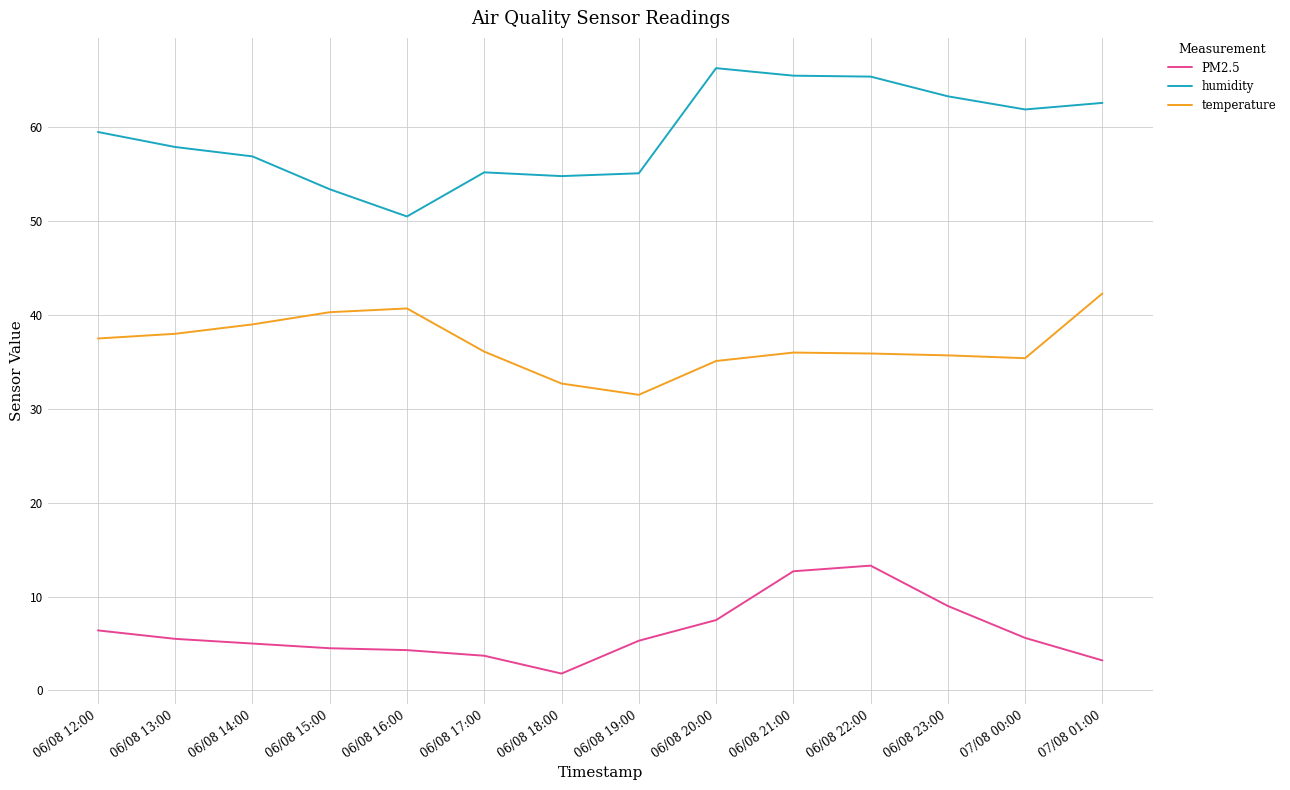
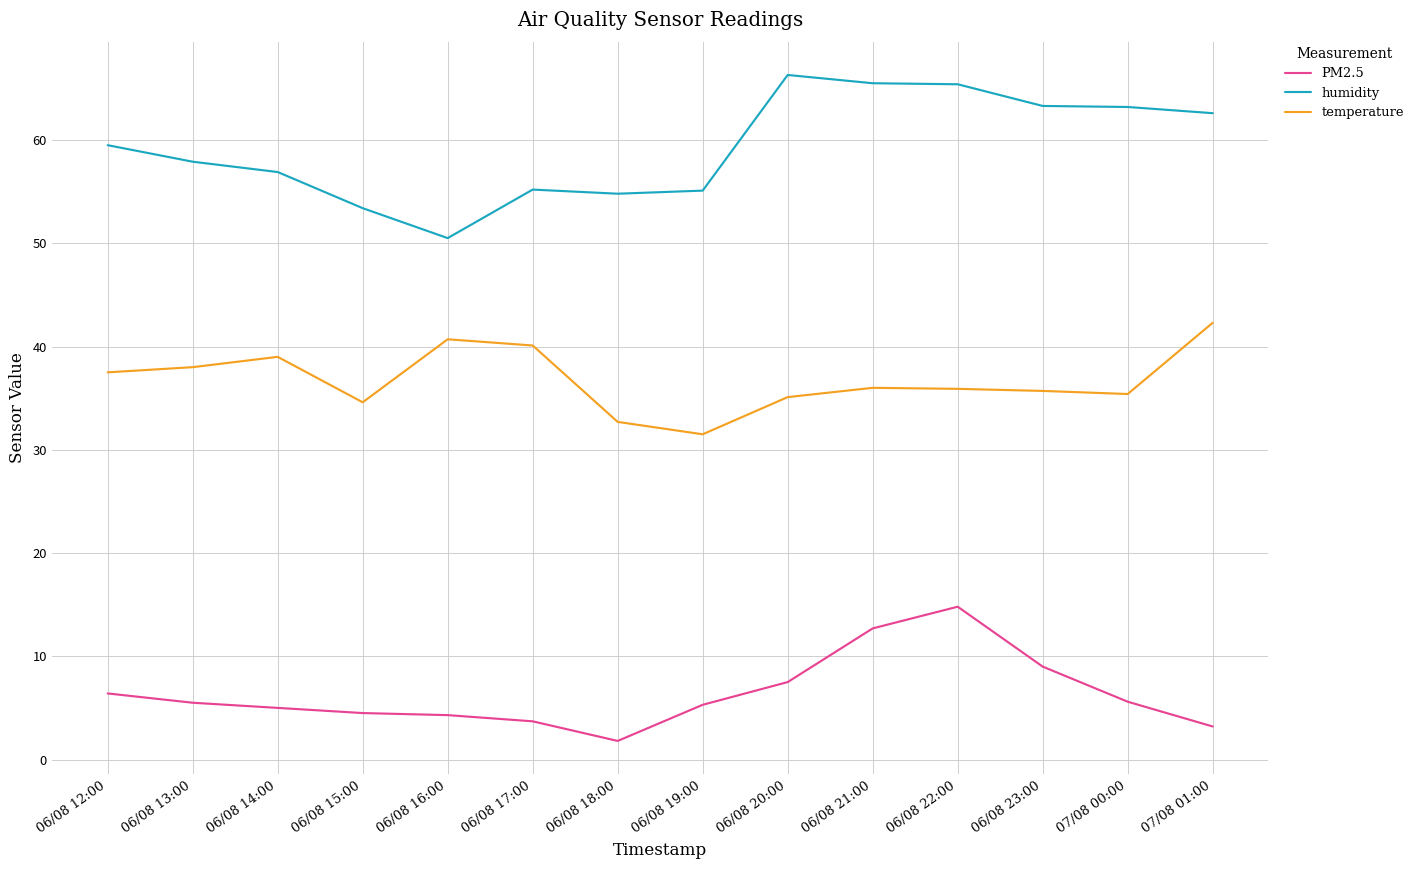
temperature, 06/08 15:00: 40 -> 35
temperature, 06/08 17:00: 36 -> 40
PM2.5, 06/08 22:00: 13 -> 15
humidity, 07/08 00:00: 62 -> 63
